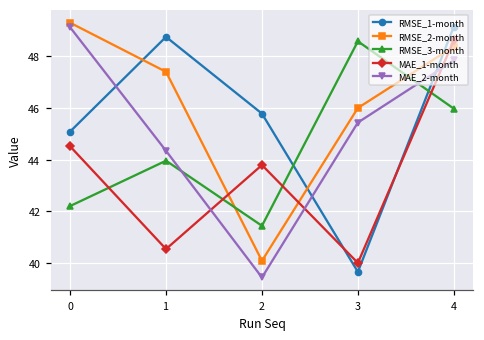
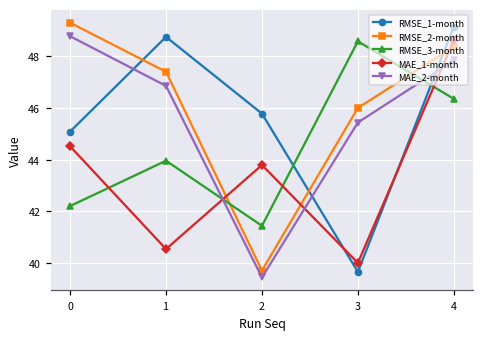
MAE_2-month, 0: 49.1 -> 48.8
MAE_2-month, 1: 44.3 -> 46.9
RMSE_2-month, 2: 40.1 -> 39.7
RMSE_3-month, 4: 46.0 -> 46.4
